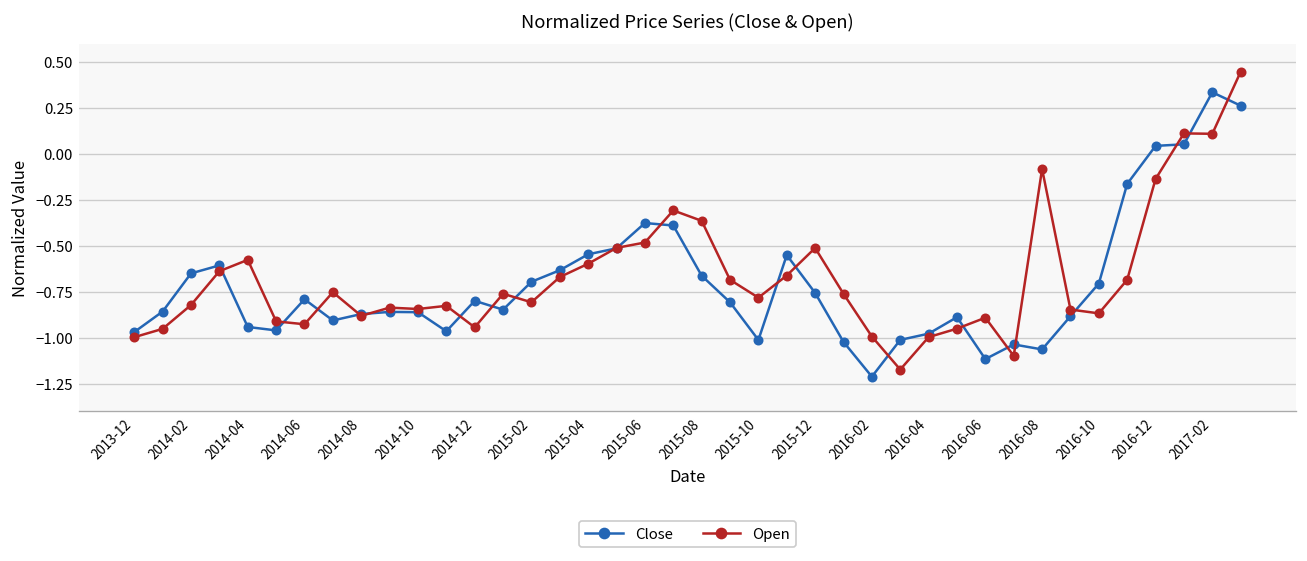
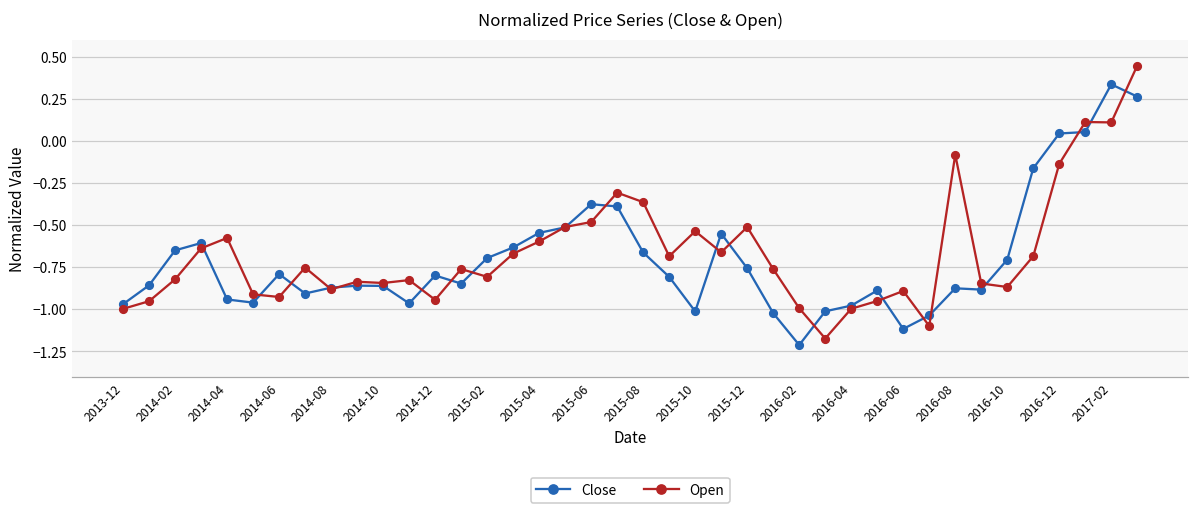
Open, 2015-10: -0.78 -> -0.54
Close, 2016-08: -1.06 -> -0.87
